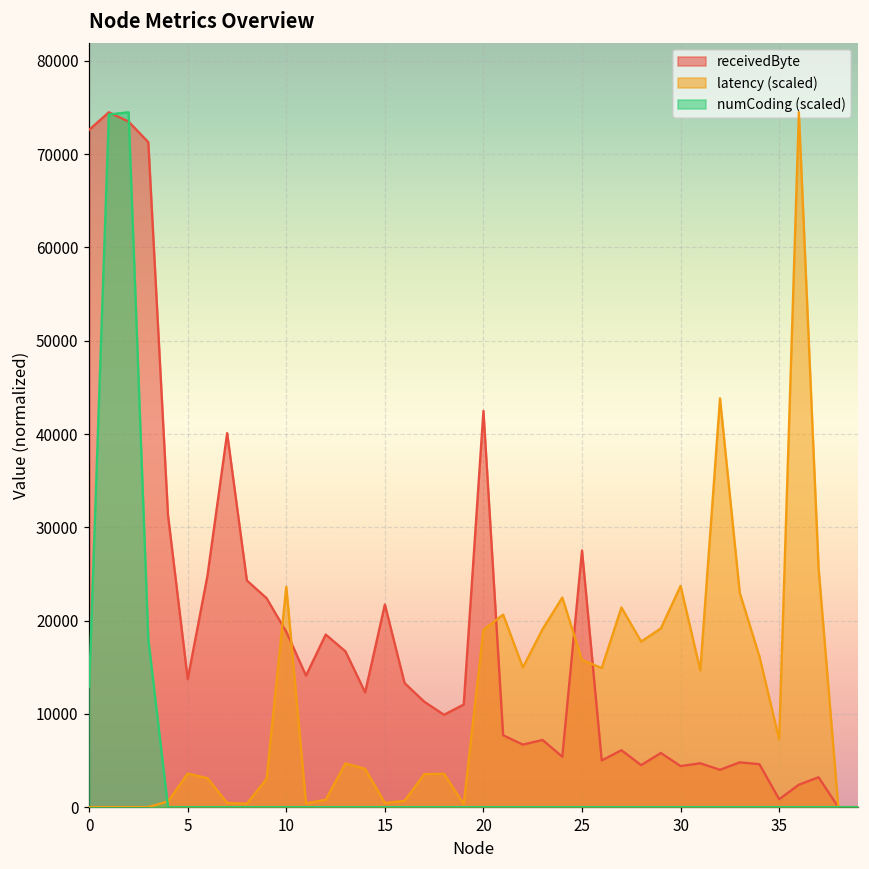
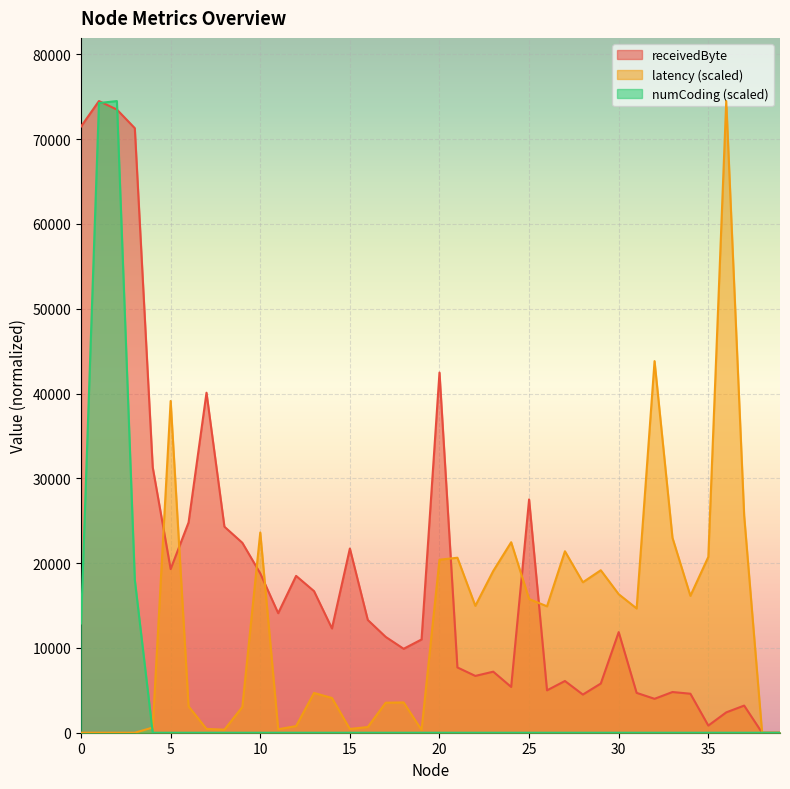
receivedByte, 0: 73000 -> 72000
receivedByte, 5: 14000 -> 19000
latency (scaled), 5: 4000 -> 39000
latency (scaled), 20: 19000 -> 20000
receivedByte, 30: 4000 -> 12000
latency (scaled), 30: 24000 -> 16000
latency (scaled), 35: 7000 -> 21000
